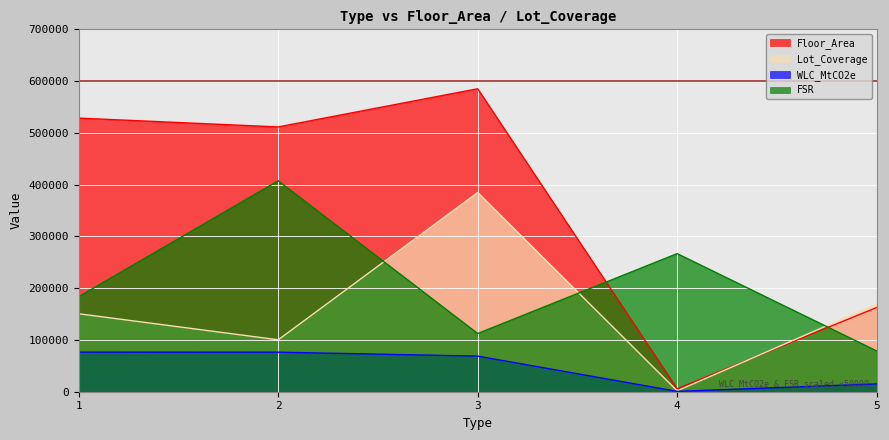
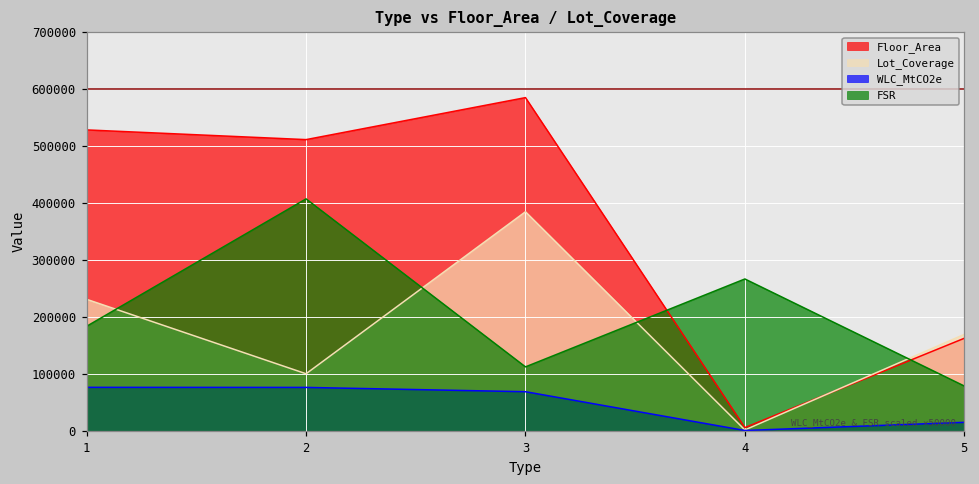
Lot_Coverage, 1: 150000 -> 230000
